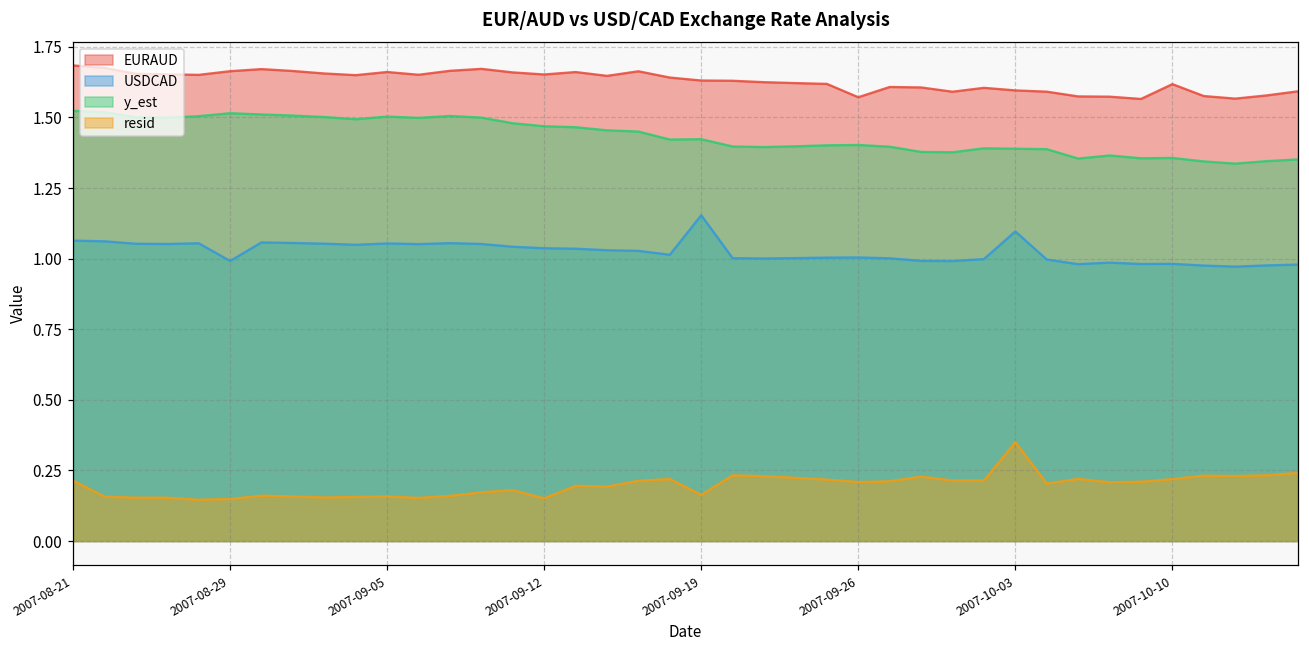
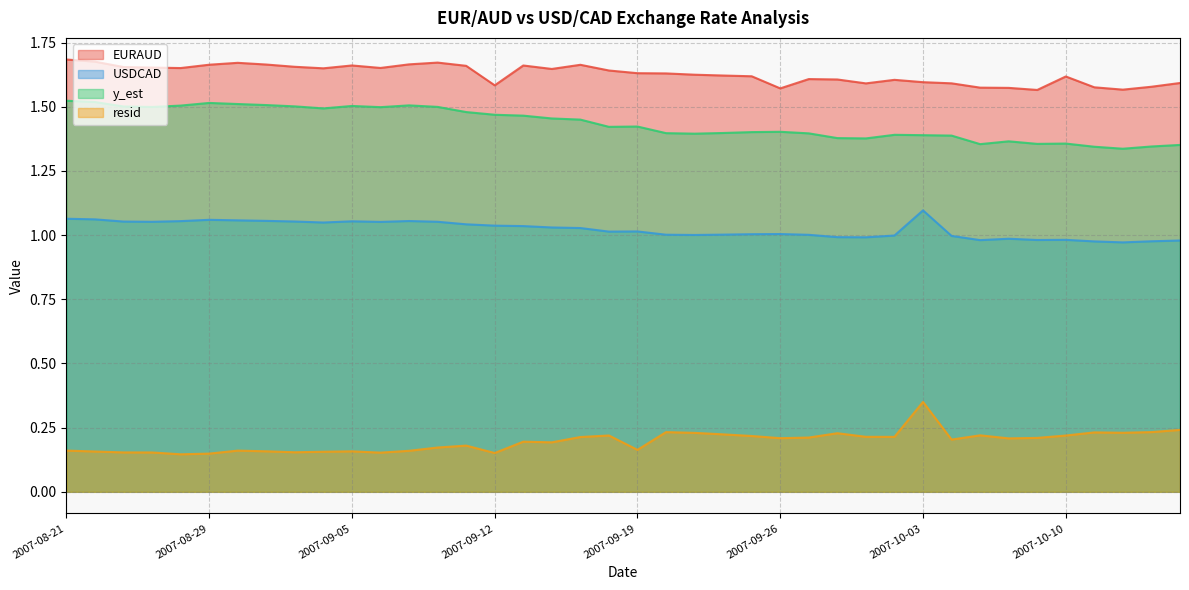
resid, 2007-08-21: 0.21 -> 0.16
USDCAD, 2007-08-29: 0.99 -> 1.06
EURAUD, 2007-09-12: 1.65 -> 1.58
USDCAD, 2007-09-19: 1.15 -> 1.01
